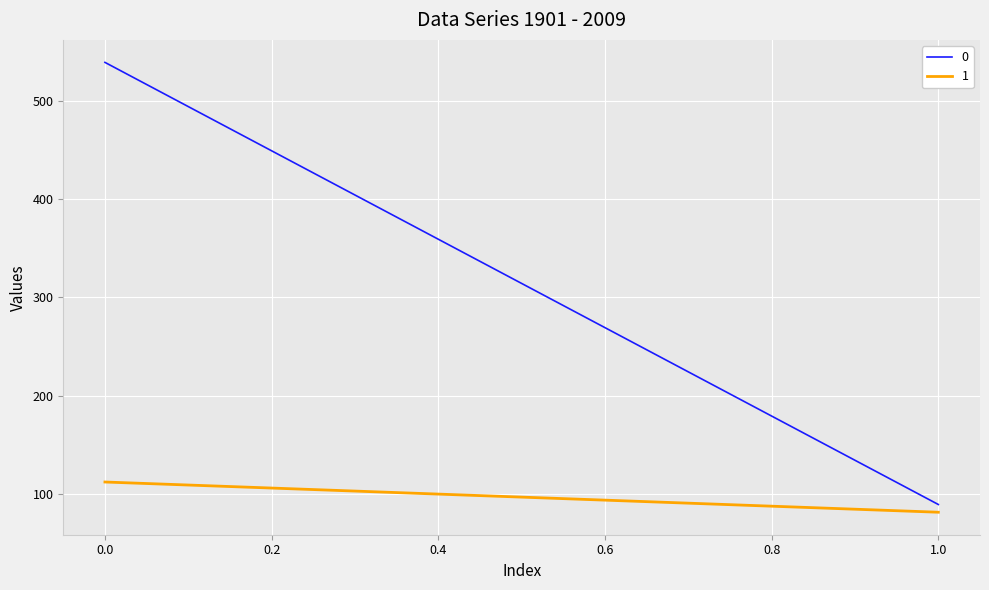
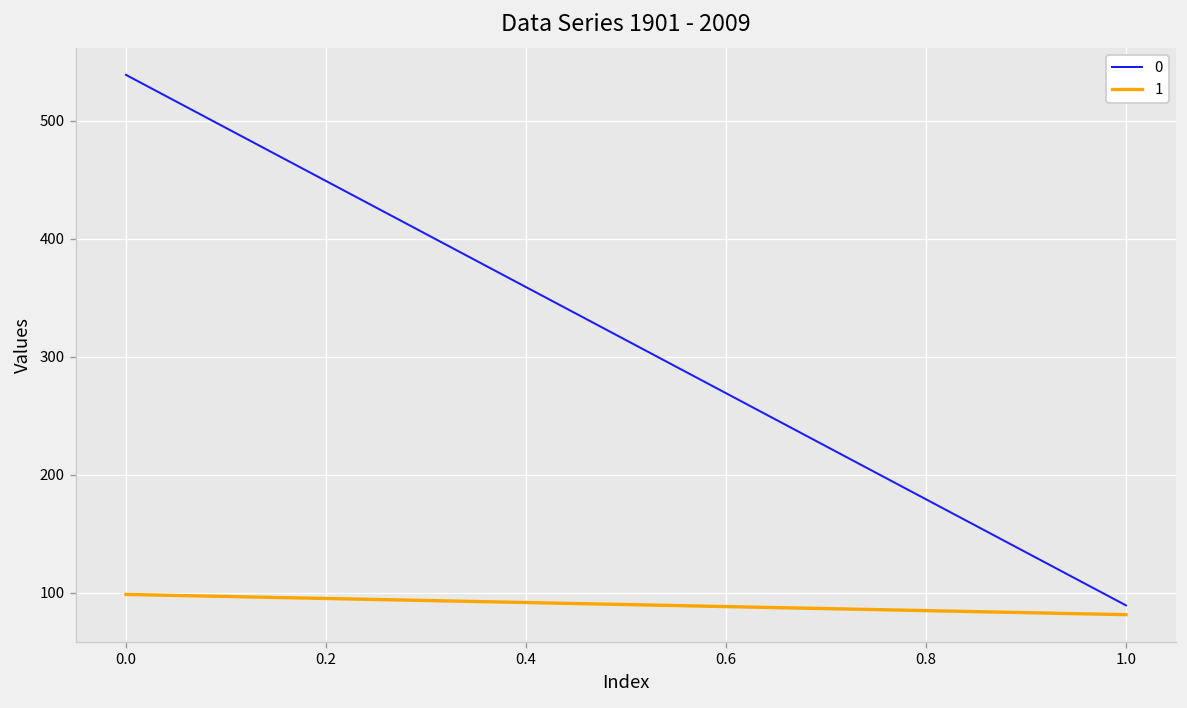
1, 0.0: 110 -> 100
